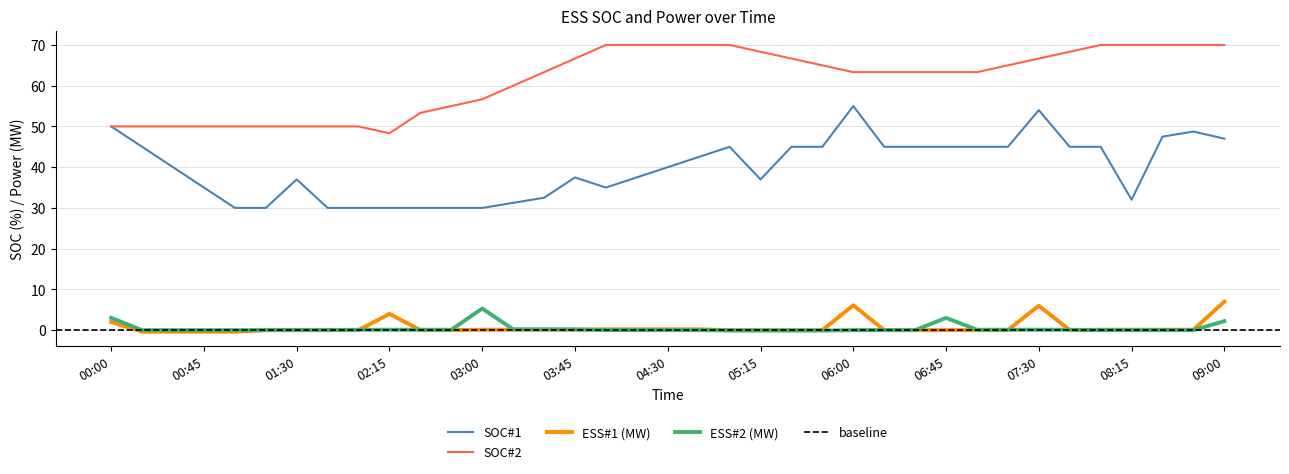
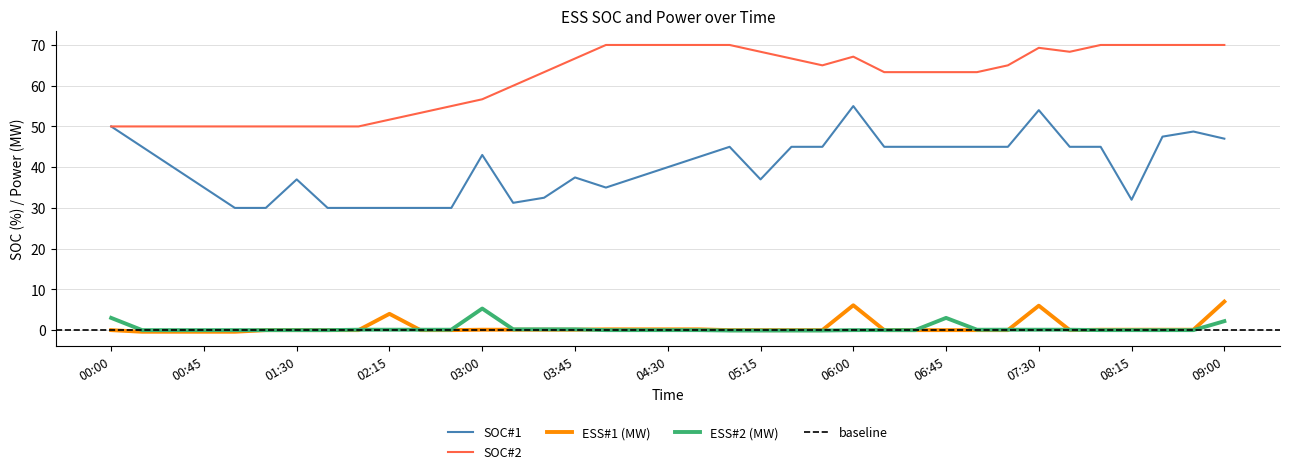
ESS#1 (MW), 00:00: 2 -> 0
SOC#2, 02:15: 48 -> 52
SOC#1, 03:00: 30 -> 43
SOC#2, 06:00: 63 -> 67
SOC#2, 07:30: 67 -> 69
